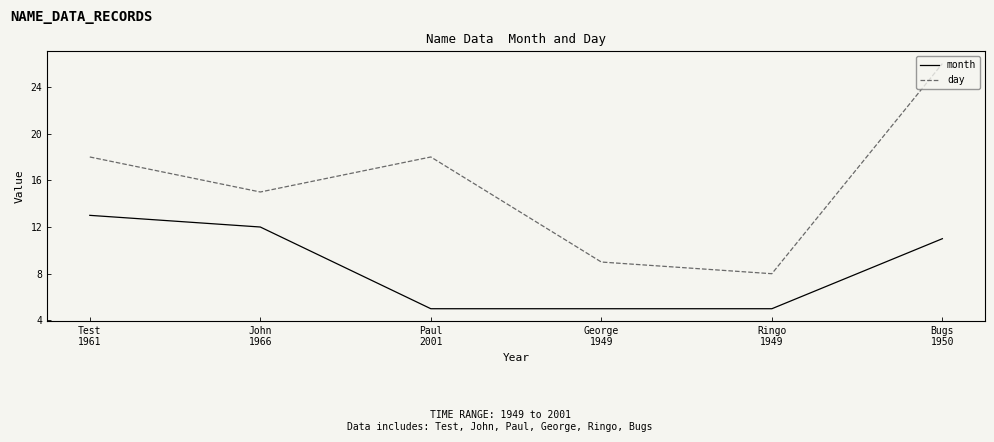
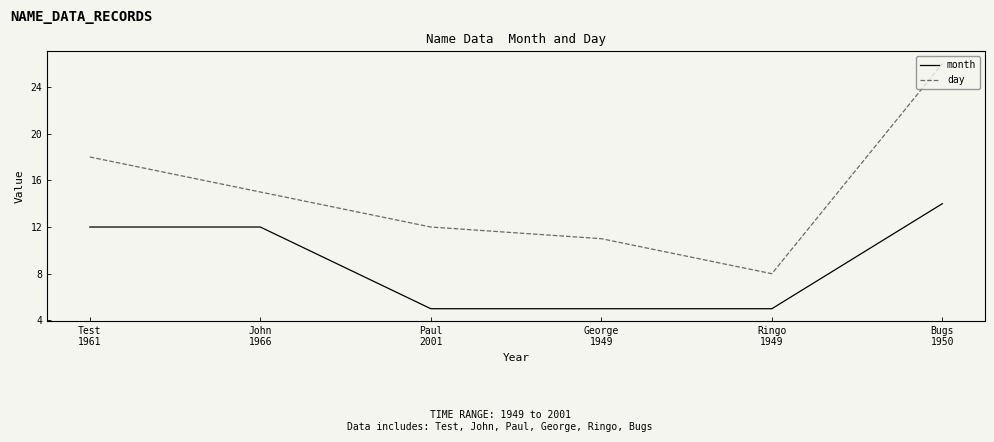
month, Test 1961: 13 -> 12
day, Paul 2001: 18 -> 12
day, George 1949: 9 -> 11
month, Bugs 1950: 11 -> 14
